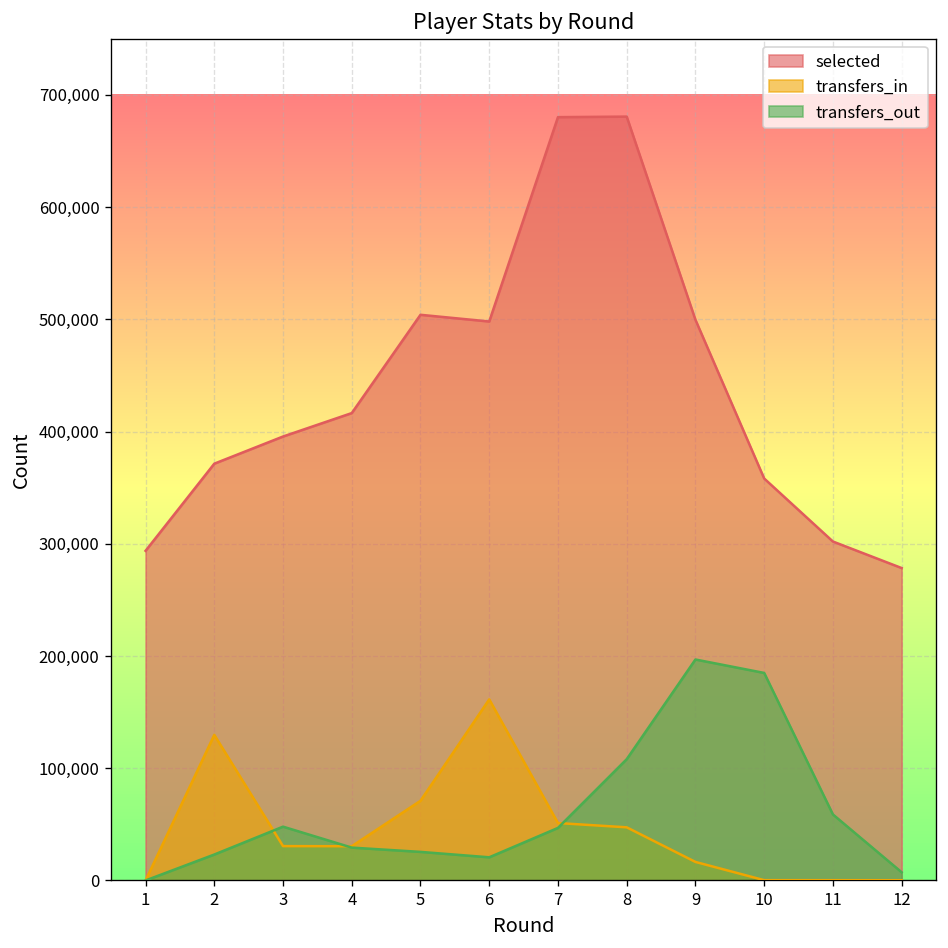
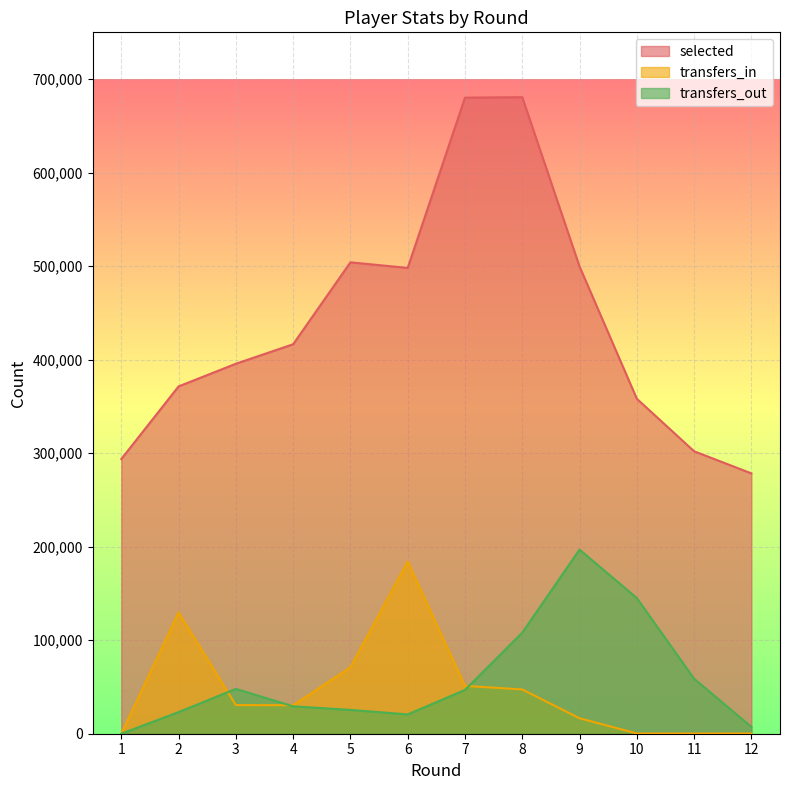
transfers_in, 6: 160,000 -> 180,000
transfers_out, 10: 180,000 -> 150,000
